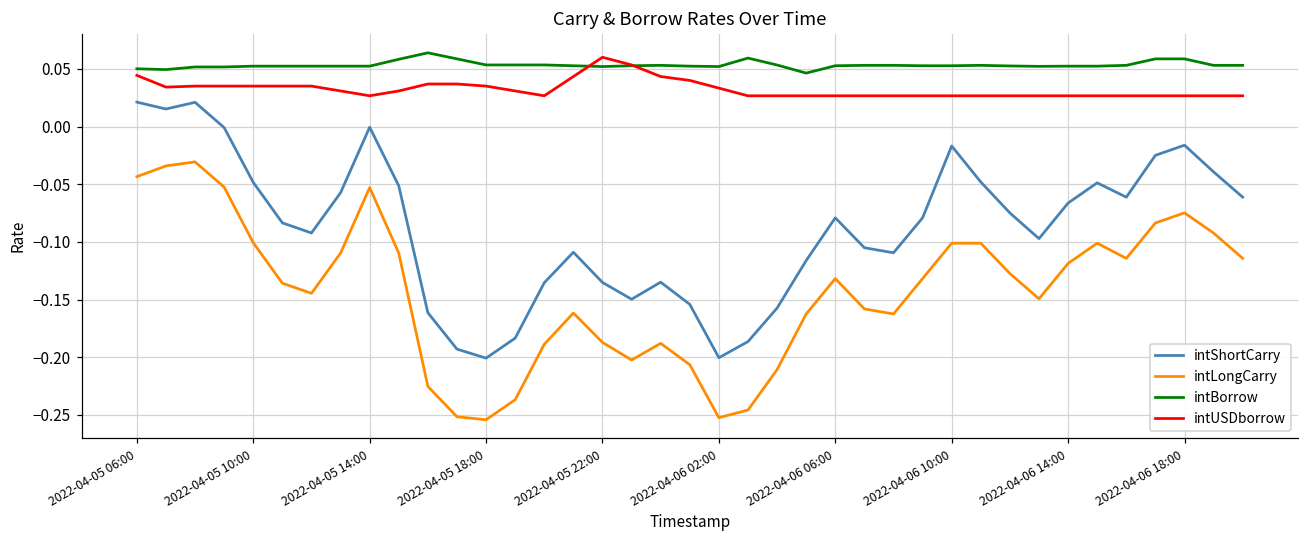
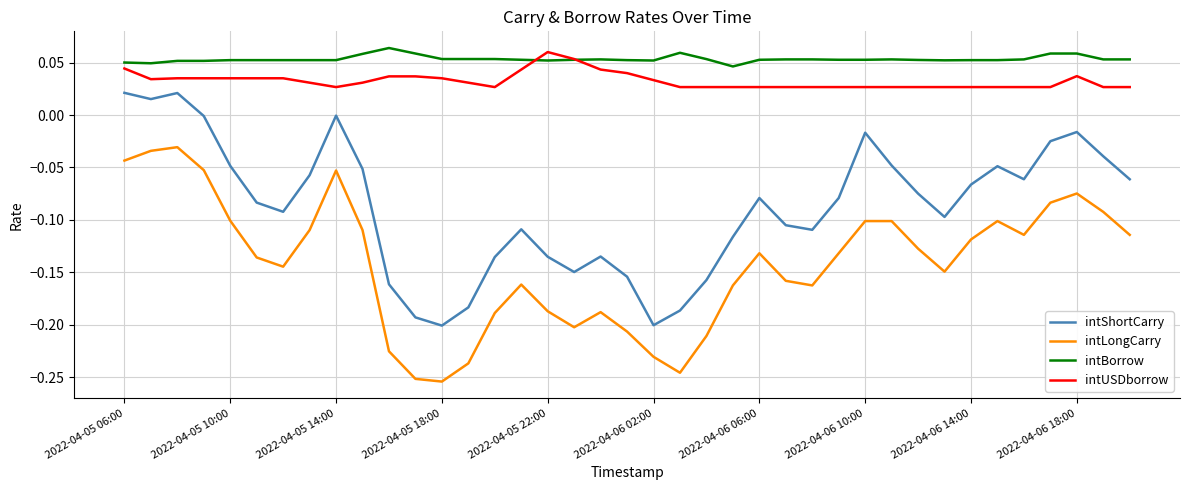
intLongCarry, 2022-04-06 02:00: -0.252 -> -0.231
intUSDborrow, 2022-04-06 18:00: 0.027 -> 0.037
